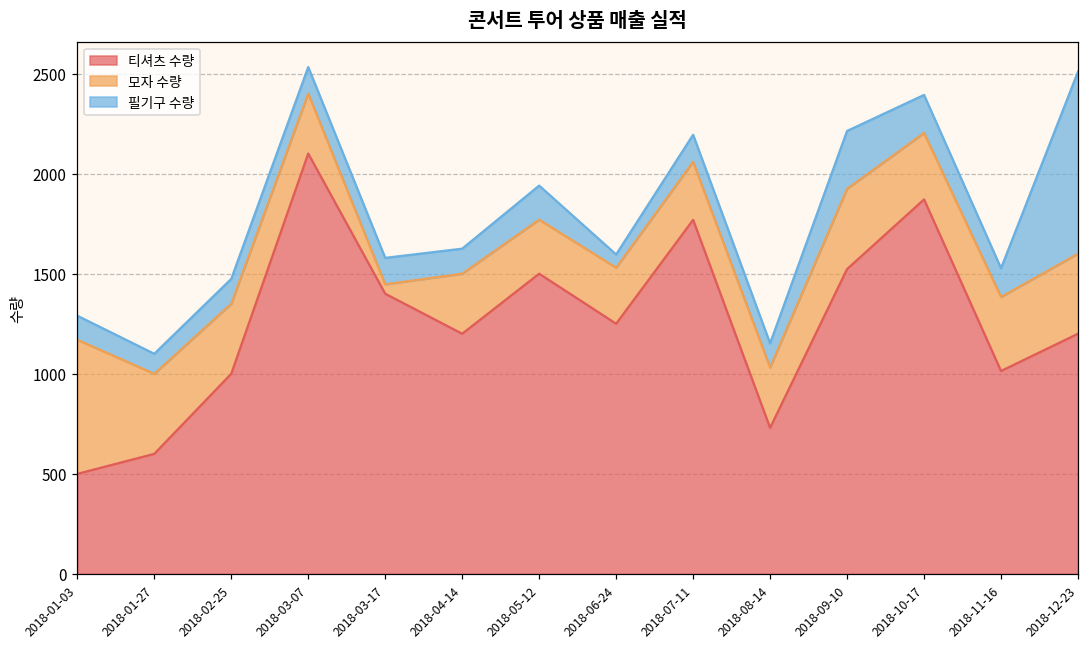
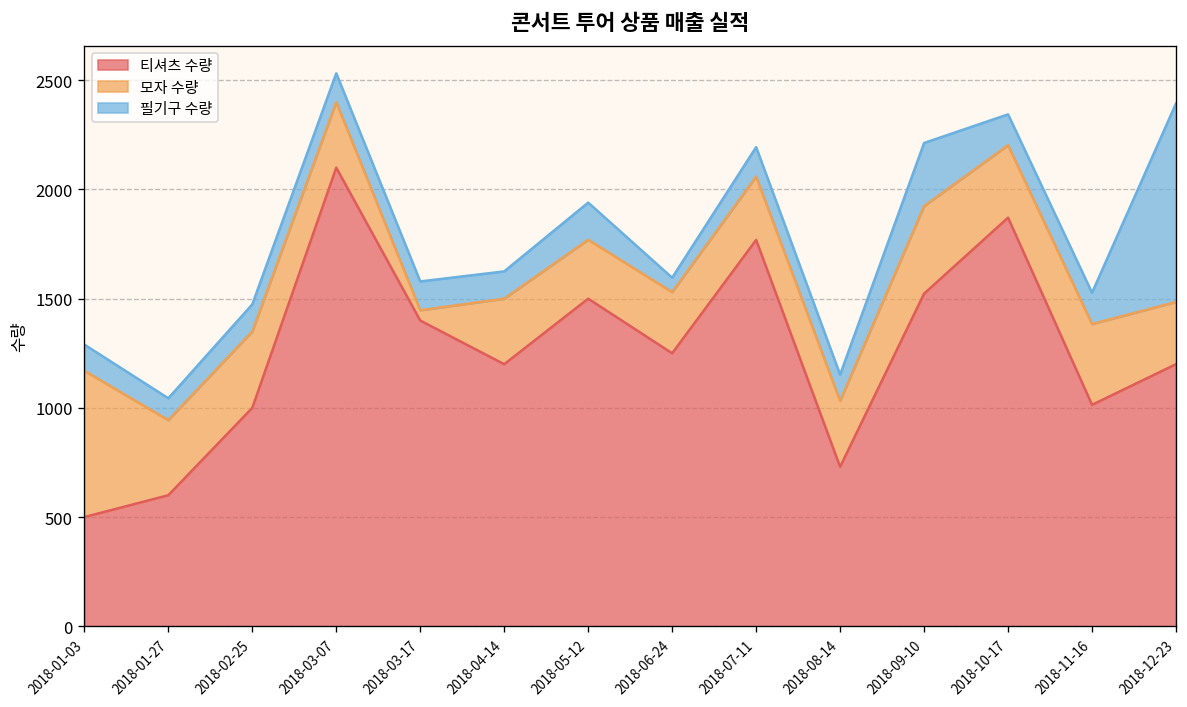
모자 수량, 2018-01-27: 400 -> 340
필기구 수량, 2018-10-17: 190 -> 140
모자 수량, 2018-12-23: 400 -> 290
